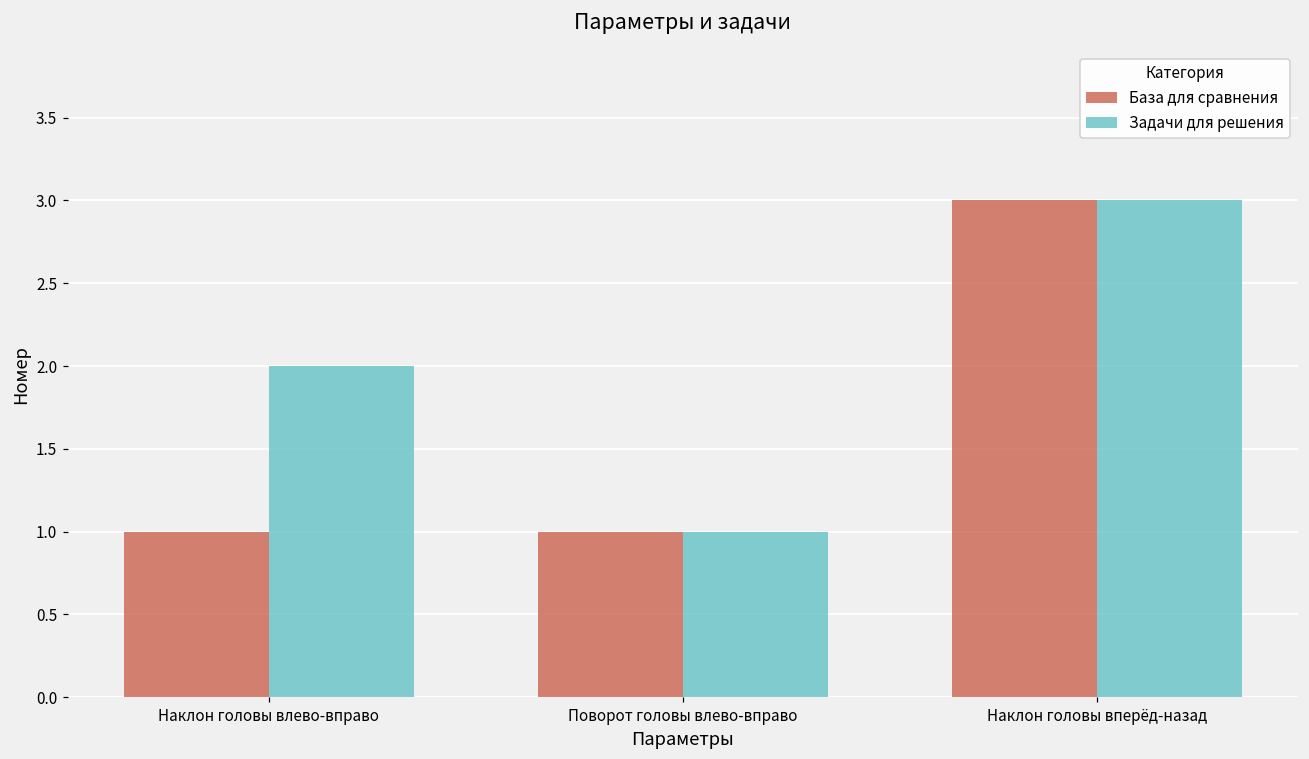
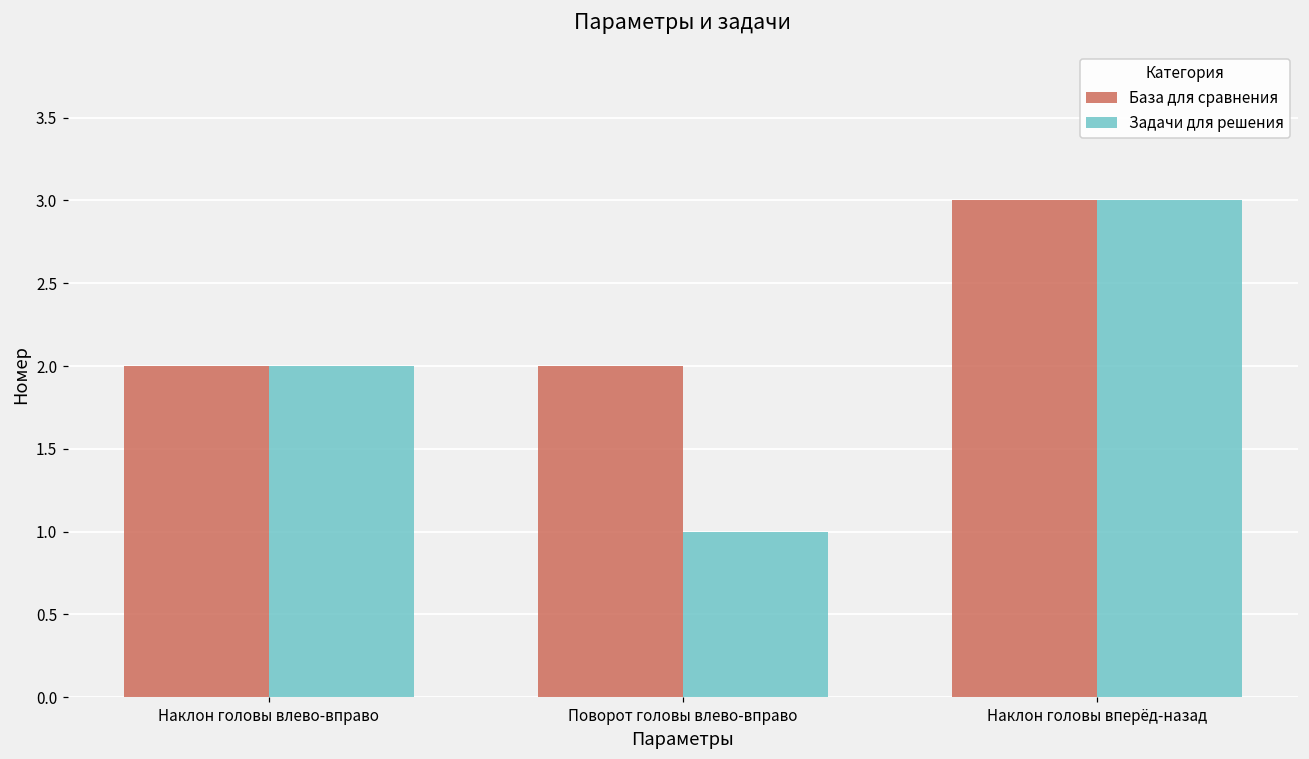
База для сравнения, Наклон головы влево-вправо: 1 -> 2
База для сравнения, Поворот головы влево-вправо: 1 -> 2
